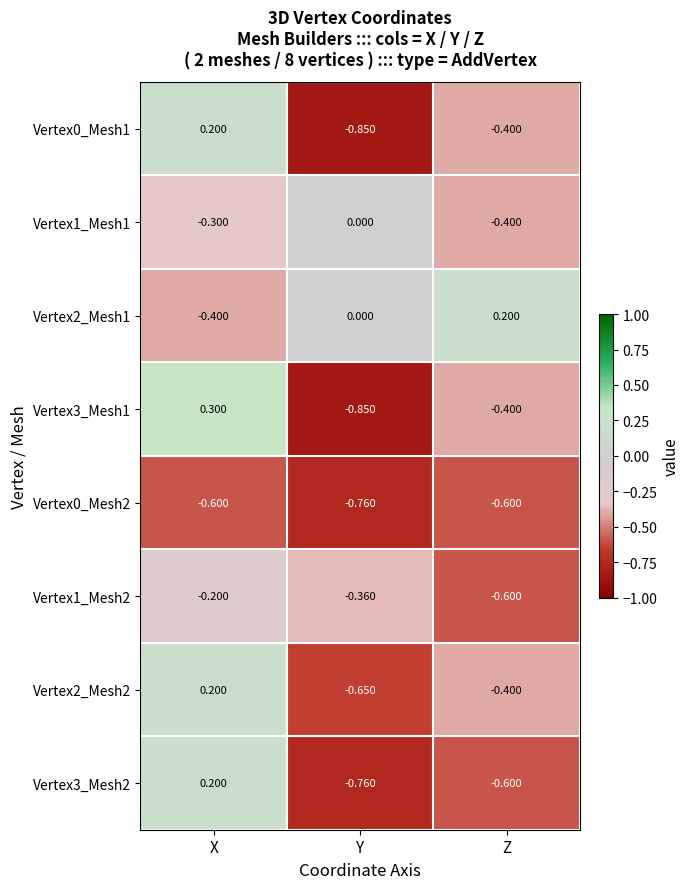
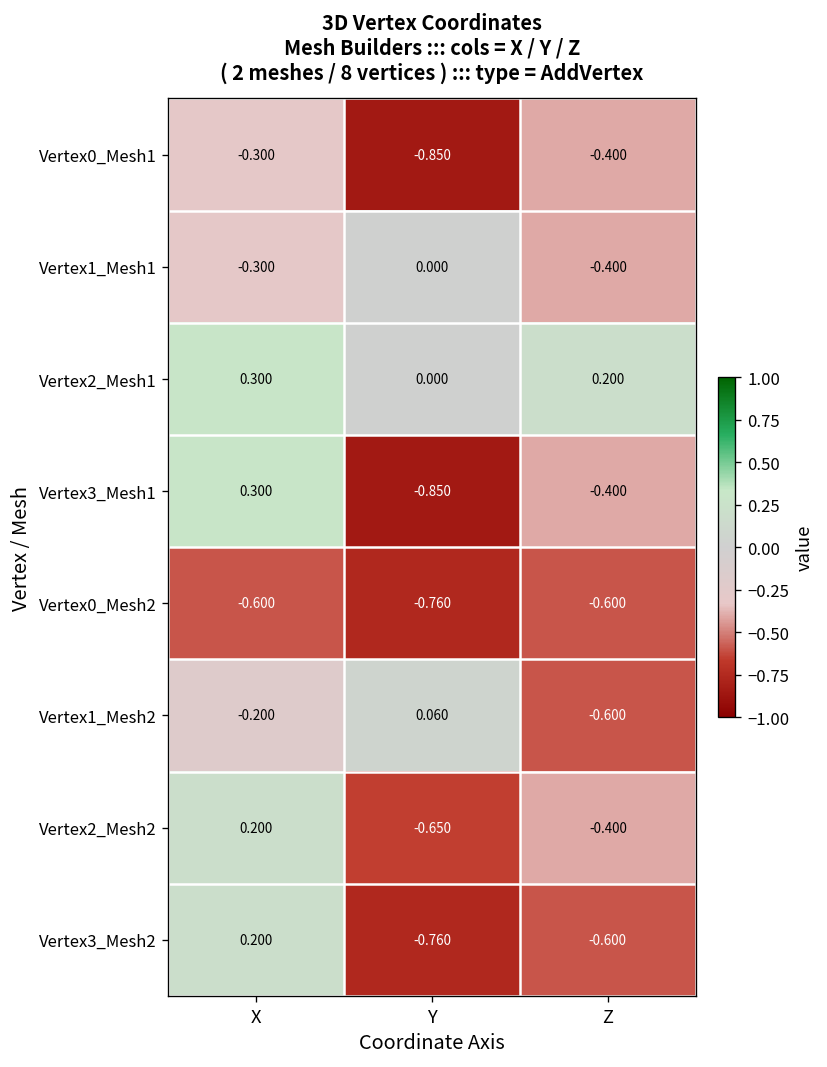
Vertex0_Mesh1, X: 0.200 -> -0.300
Vertex2_Mesh1, X: -0.400 -> 0.300
Vertex1_Mesh2, Y: -0.360 -> 0.060
